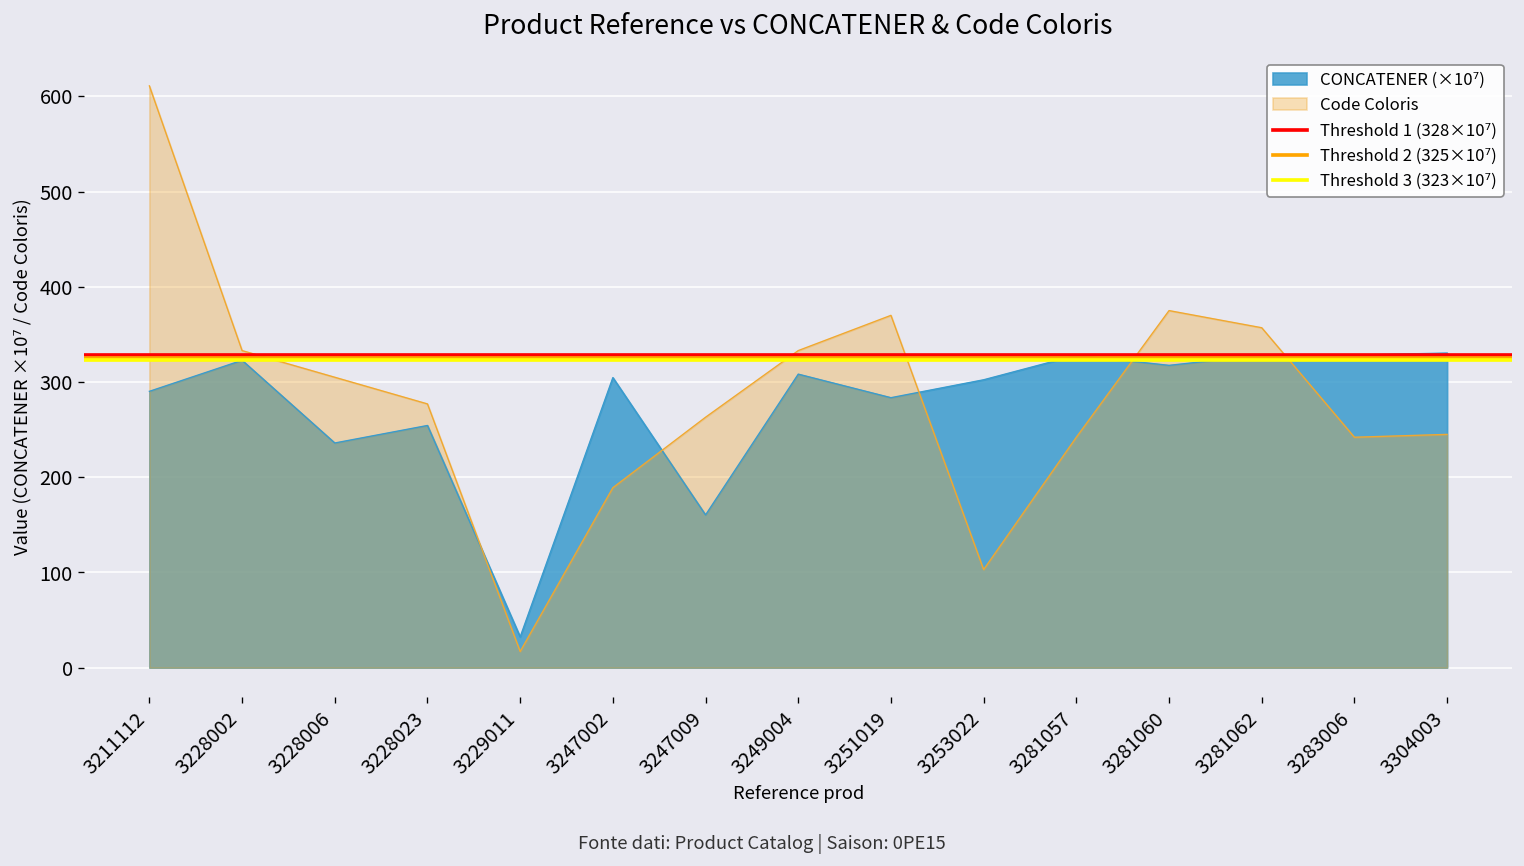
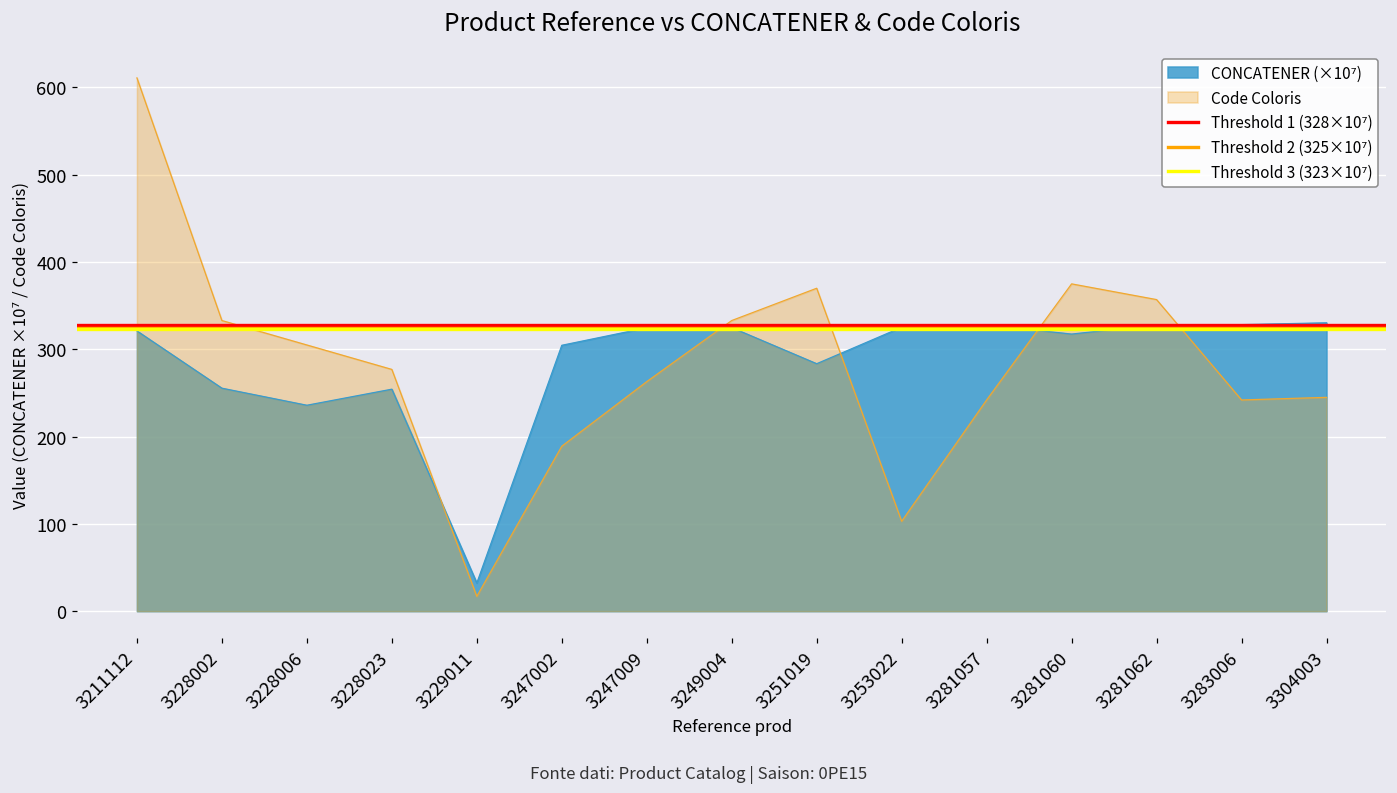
CONCATENER (×10⁷), 3211112: 290 -> 320
CONCATENER (×10⁷), 3228002: 320 -> 260
CONCATENER (×10⁷), 3247009: 160 -> 320
CONCATENER (×10⁷), 3249004: 310 -> 320
CONCATENER (×10⁷), 3253022: 300 -> 330
